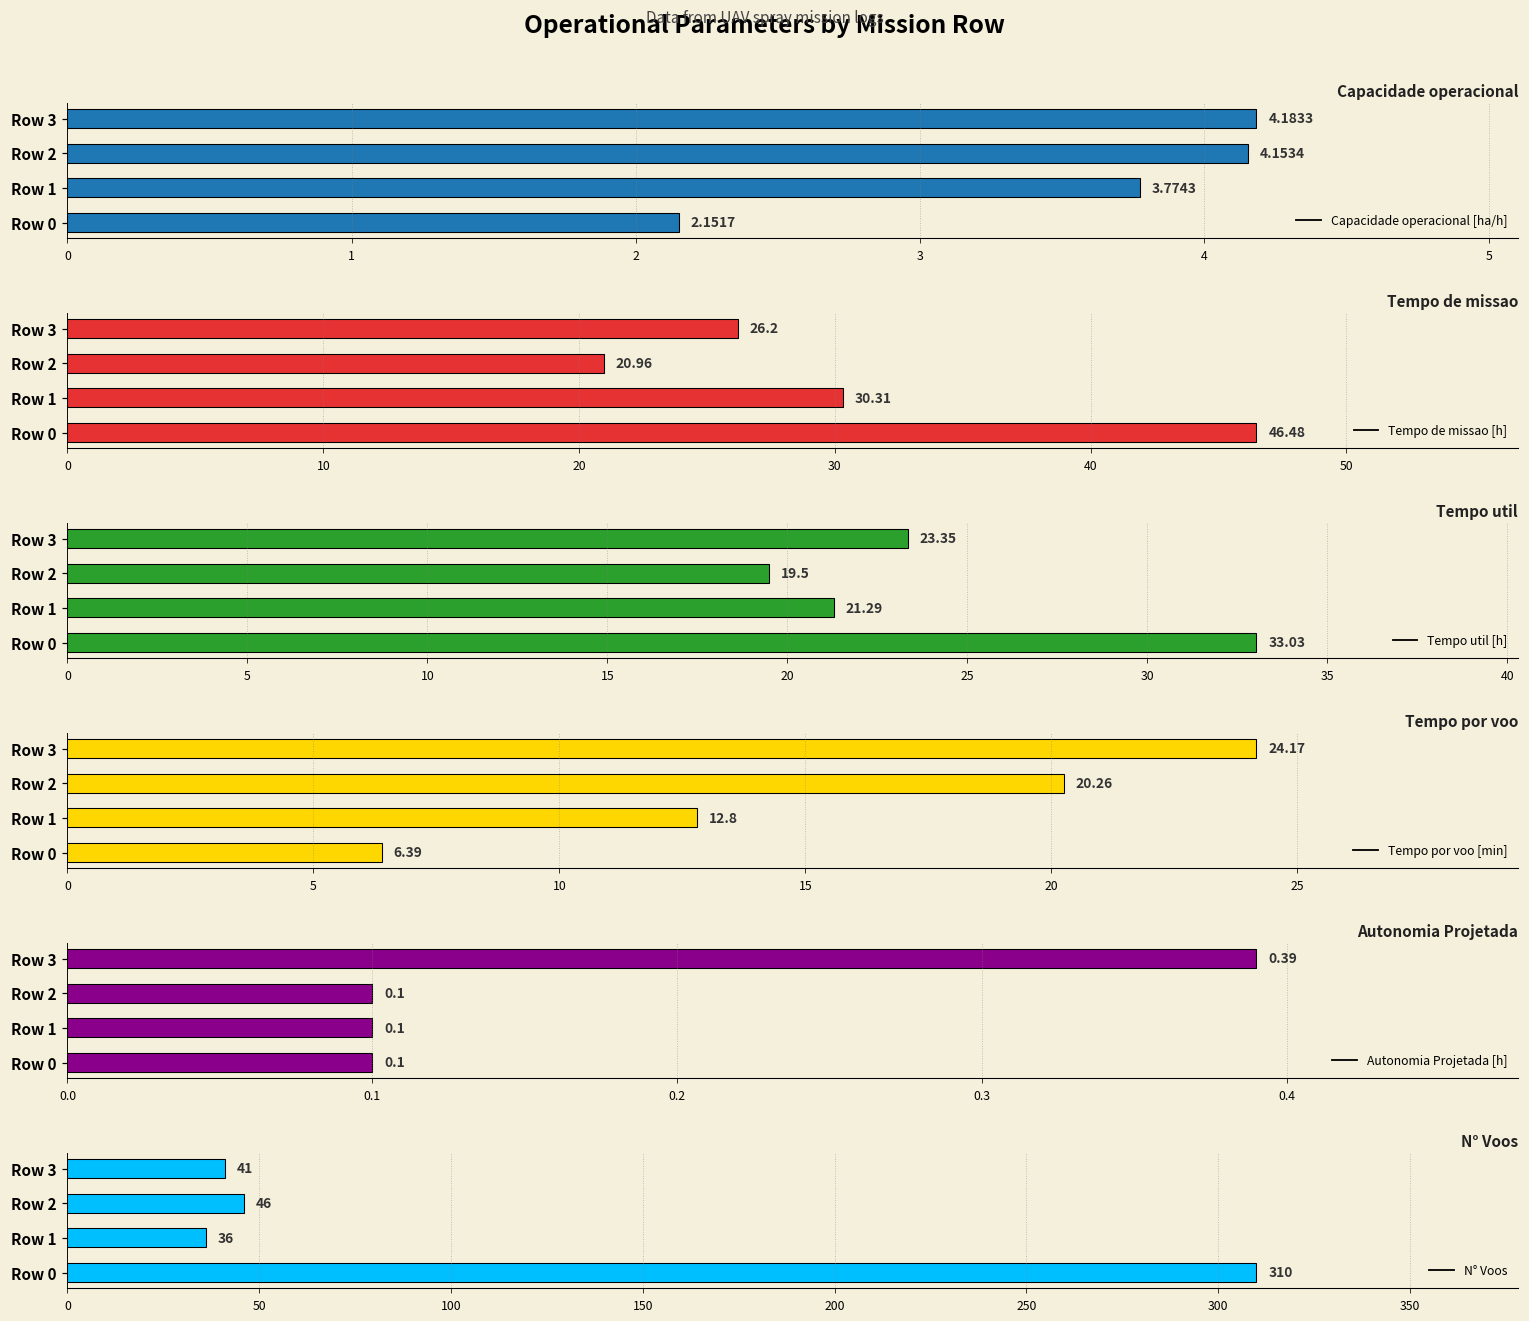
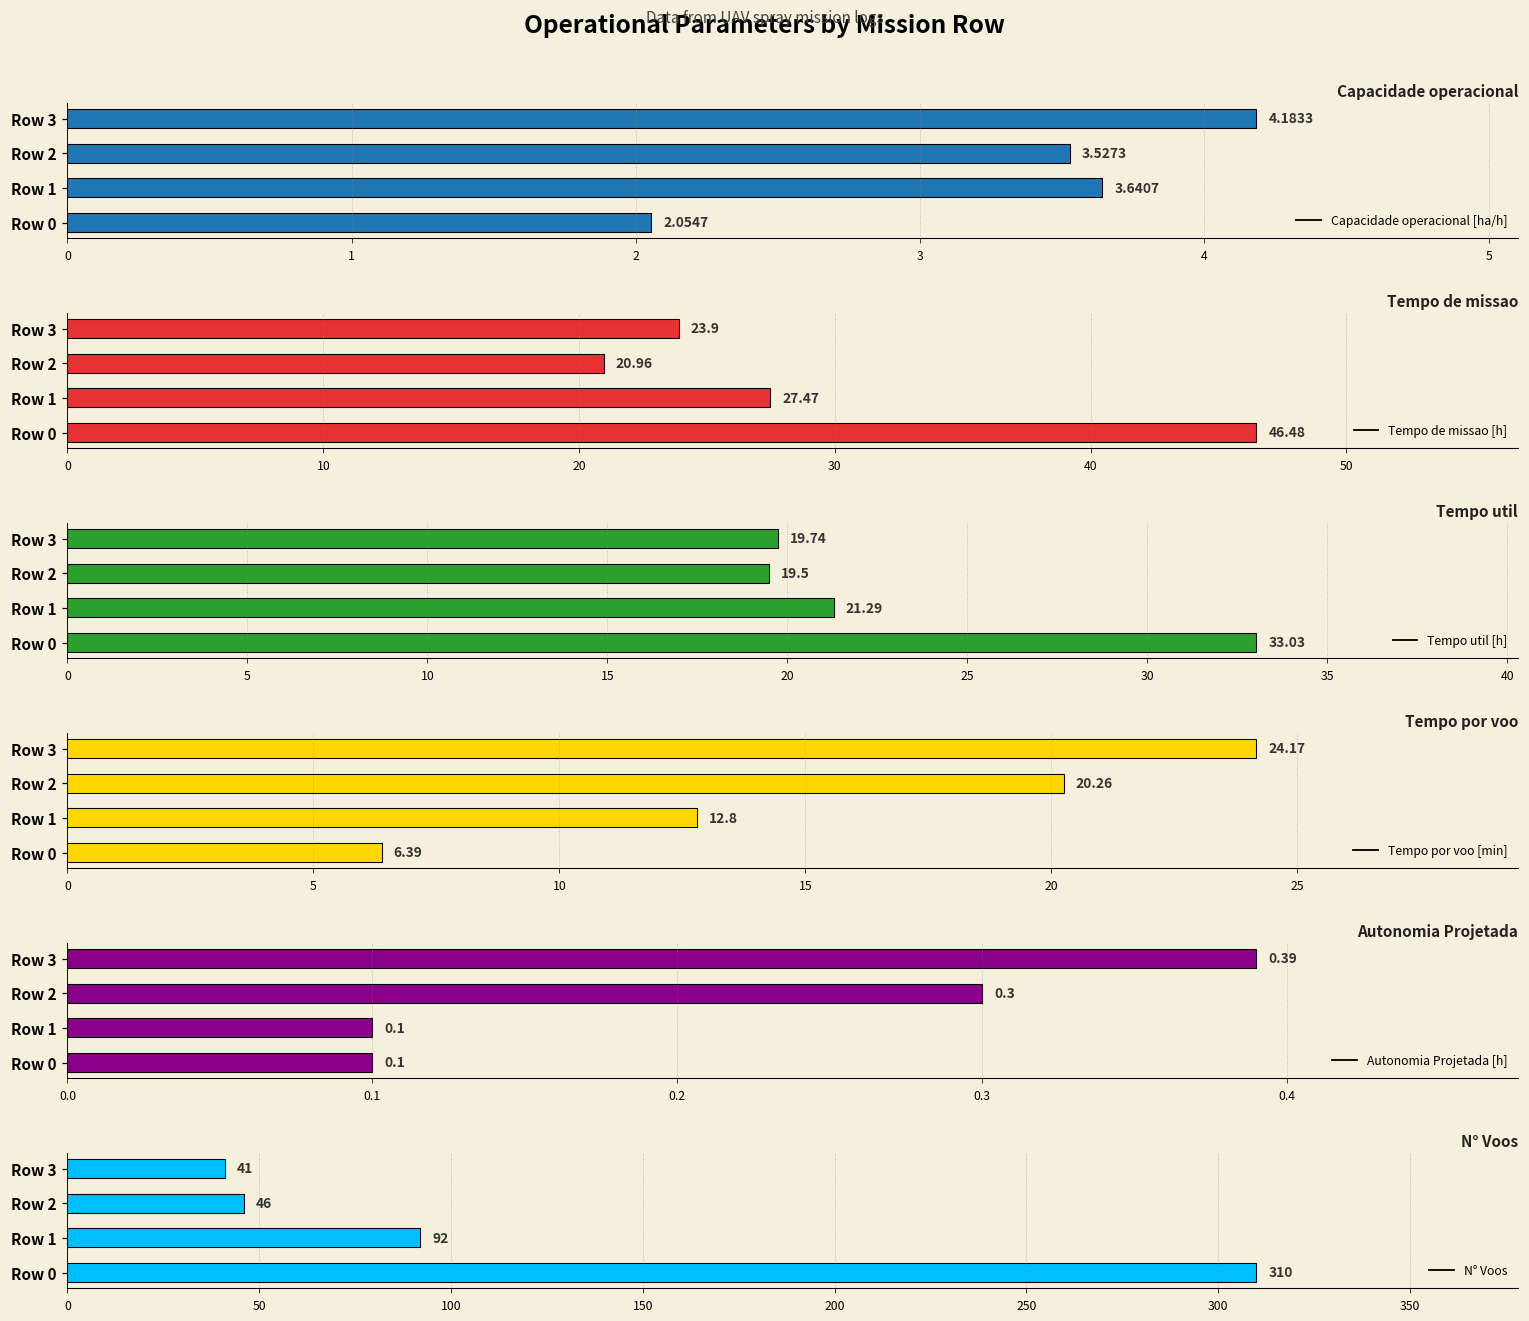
Capacidade operacional, Row 2: 4.1534 -> 3.5273
Capacidade operacional, Row 1: 3.7743 -> 3.6407
Capacidade operacional, Row 0: 2.1517 -> 2.0547
Tempo de missao, Row 3: 26.2 -> 23.9
Tempo de missao, Row 1: 30.31 -> 27.47
Tempo util, Row 3: 23.35 -> 19.74
Autonomia Projetada, Row 2: 0.1 -> 0.3
N° Voos, Row 1: 36 -> 92
